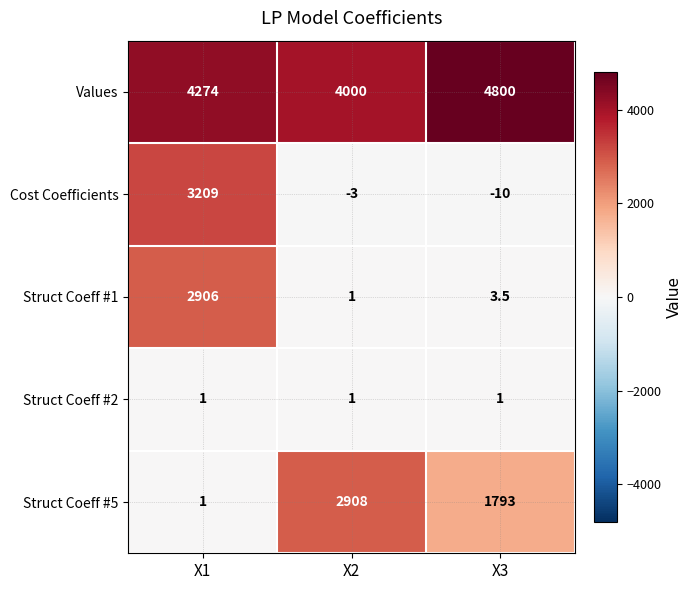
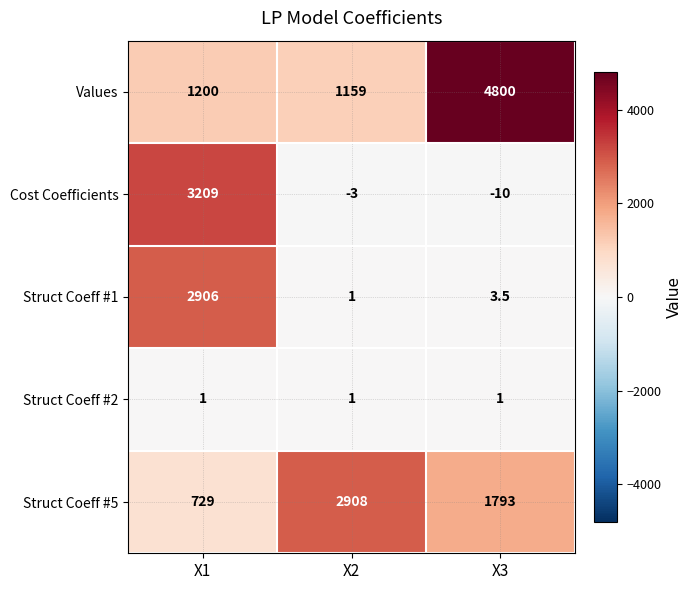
Values, X1: 4274 -> 1200
Values, X2: 4000 -> 1159
Struct Coeff #5, X1: 1 -> 729
